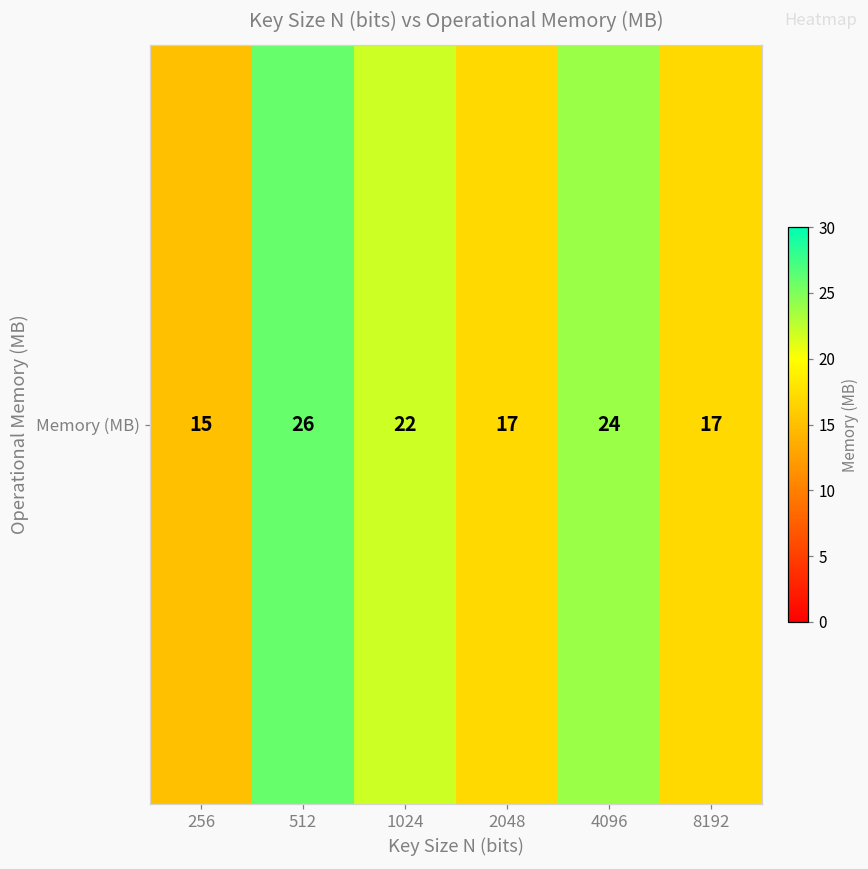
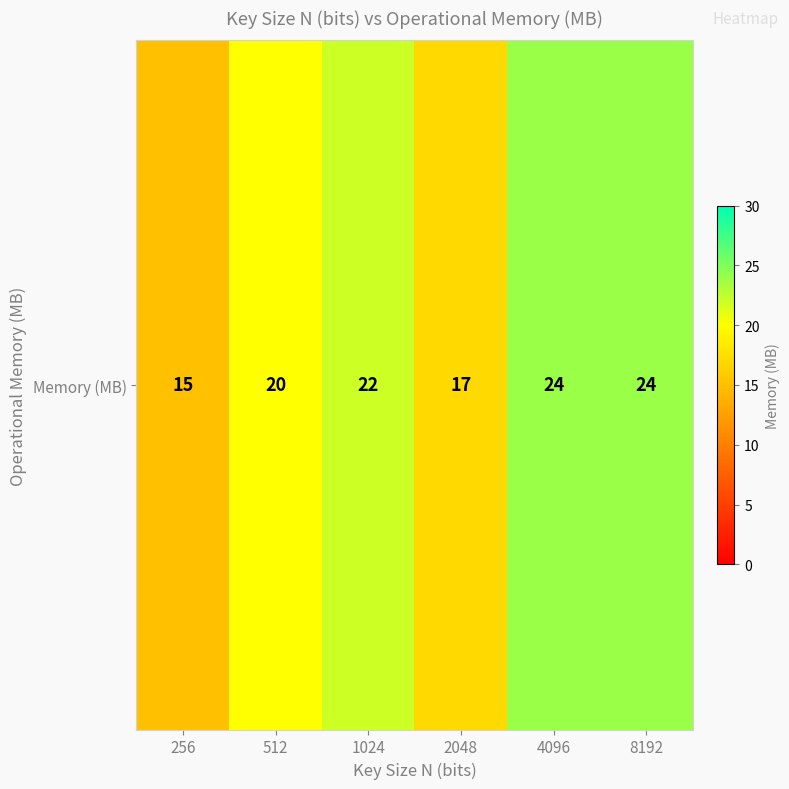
Memory (MB), 512: 26 -> 20
Memory (MB), 8192: 17 -> 24
